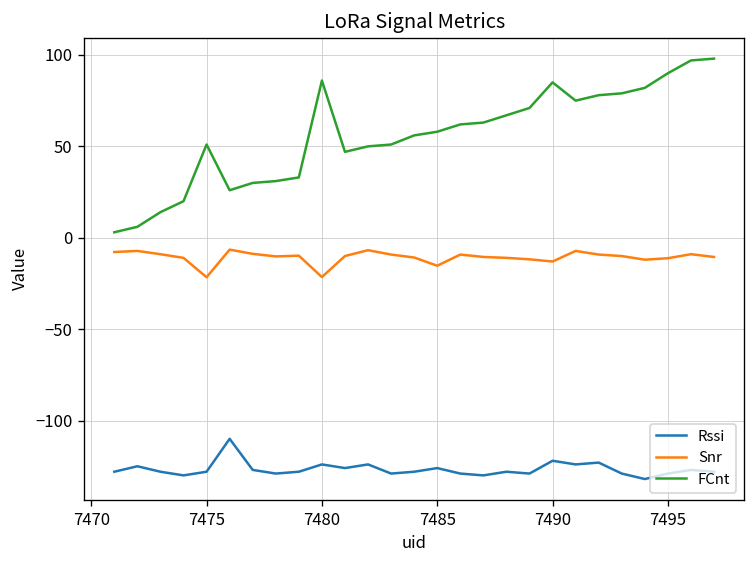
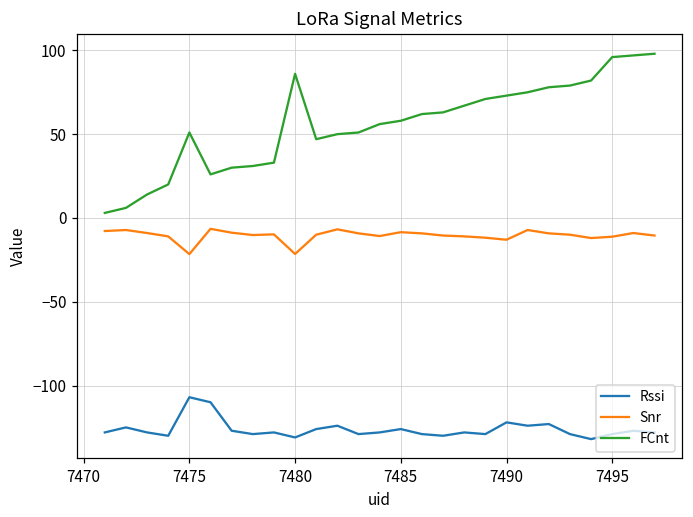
Rssi, 7475: -128 -> -107
Rssi, 7480: -124 -> -131
Snr, 7485: -15 -> -9
FCnt, 7490: 85 -> 73
FCnt, 7495: 90 -> 96
